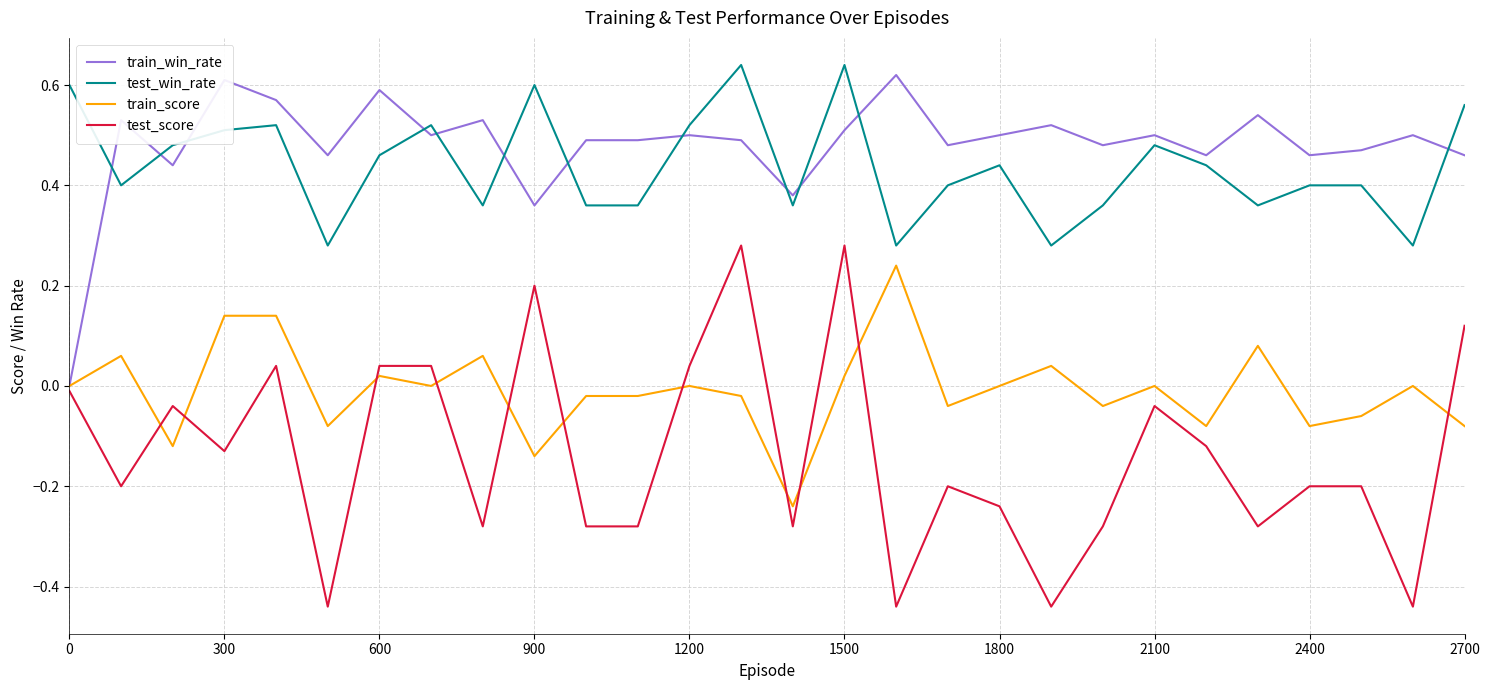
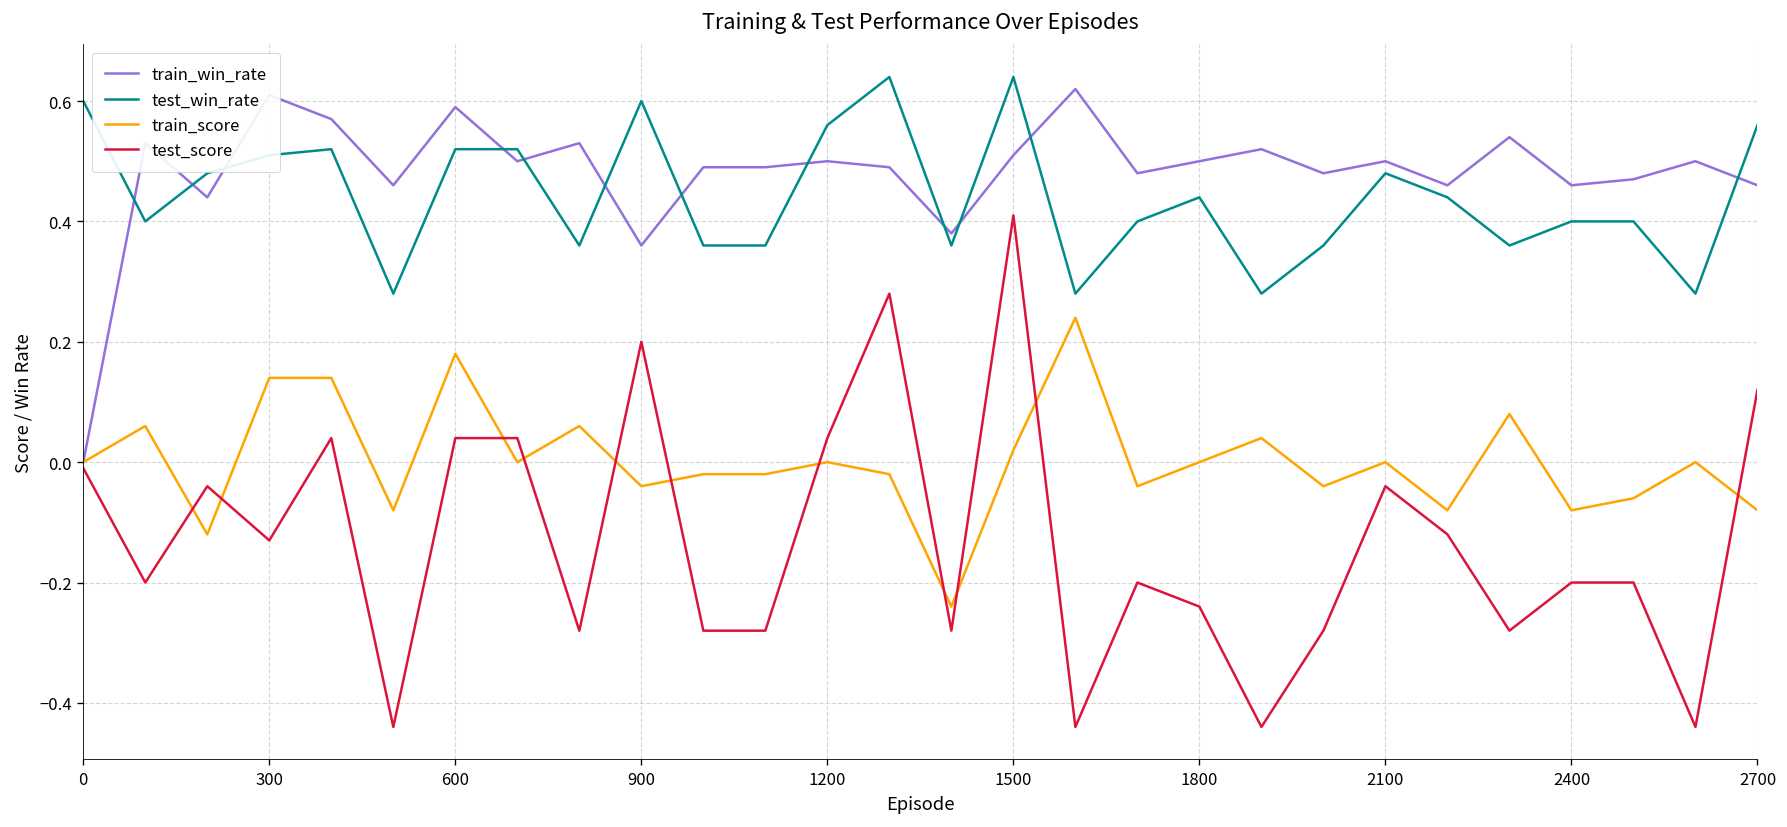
test_win_rate, 600: 0.46 -> 0.52
train_score, 600: 0.02 -> 0.18
train_score, 900: -0.14 -> -0.04
test_win_rate, 1200: 0.52 -> 0.56
test_score, 1500: 0.28 -> 0.41
